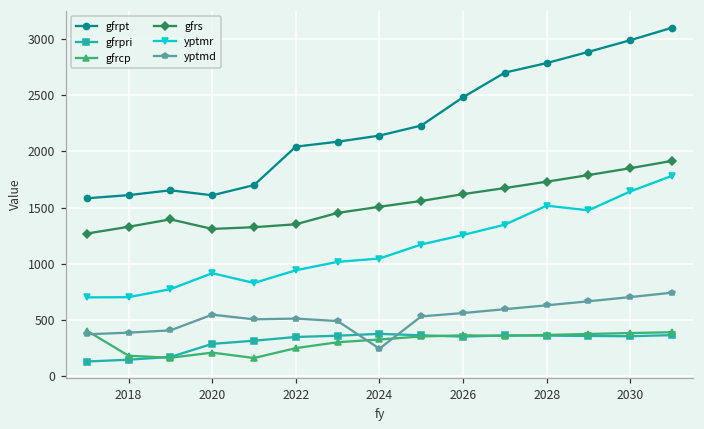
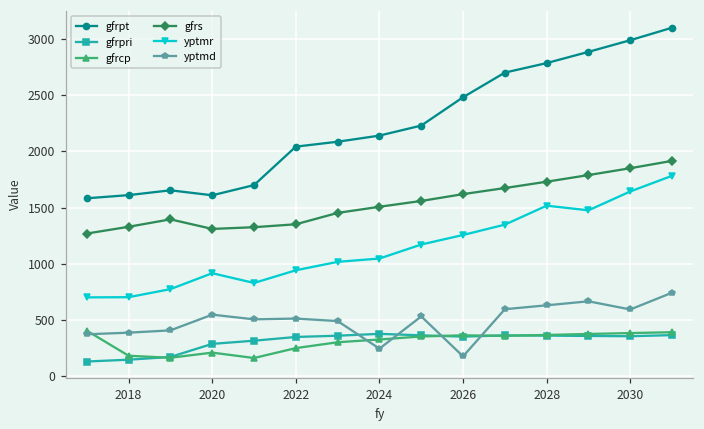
yptmd, 2026: 560 -> 180
yptmd, 2030: 710 -> 600
